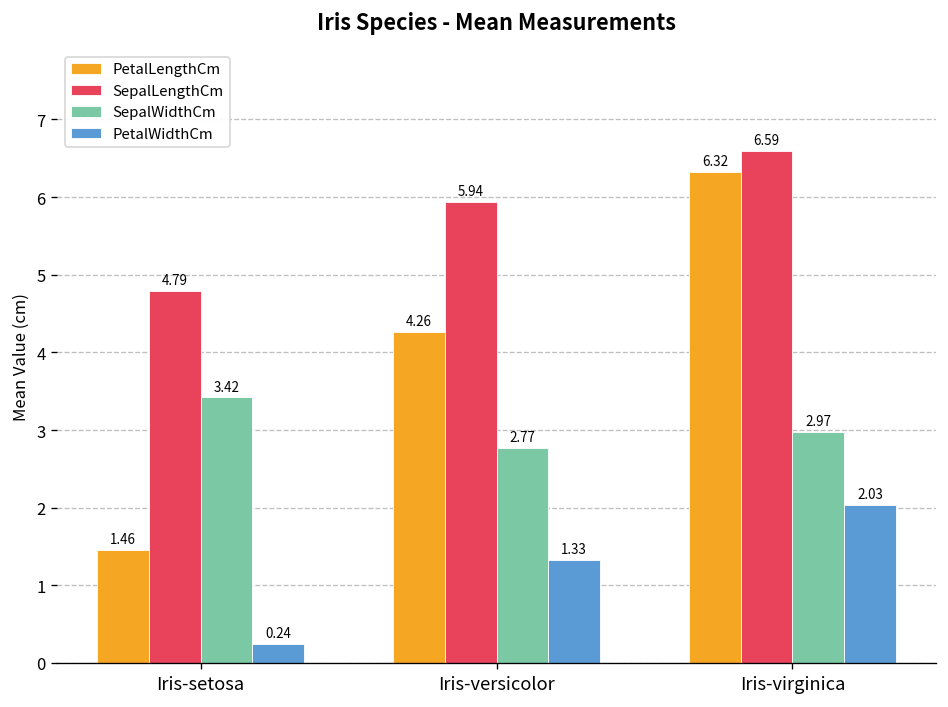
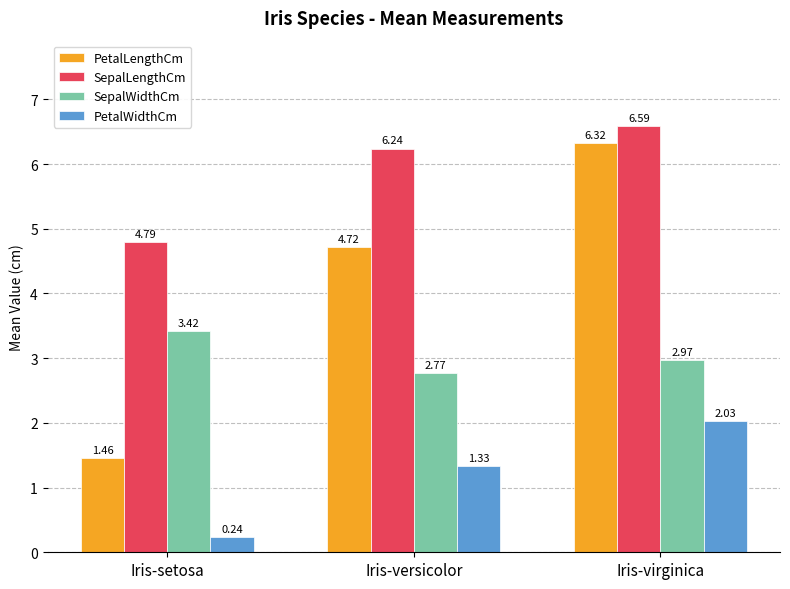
PetalLengthCm, Iris-versicolor: 4.26 -> 4.72
SepalLengthCm, Iris-versicolor: 5.94 -> 6.24
